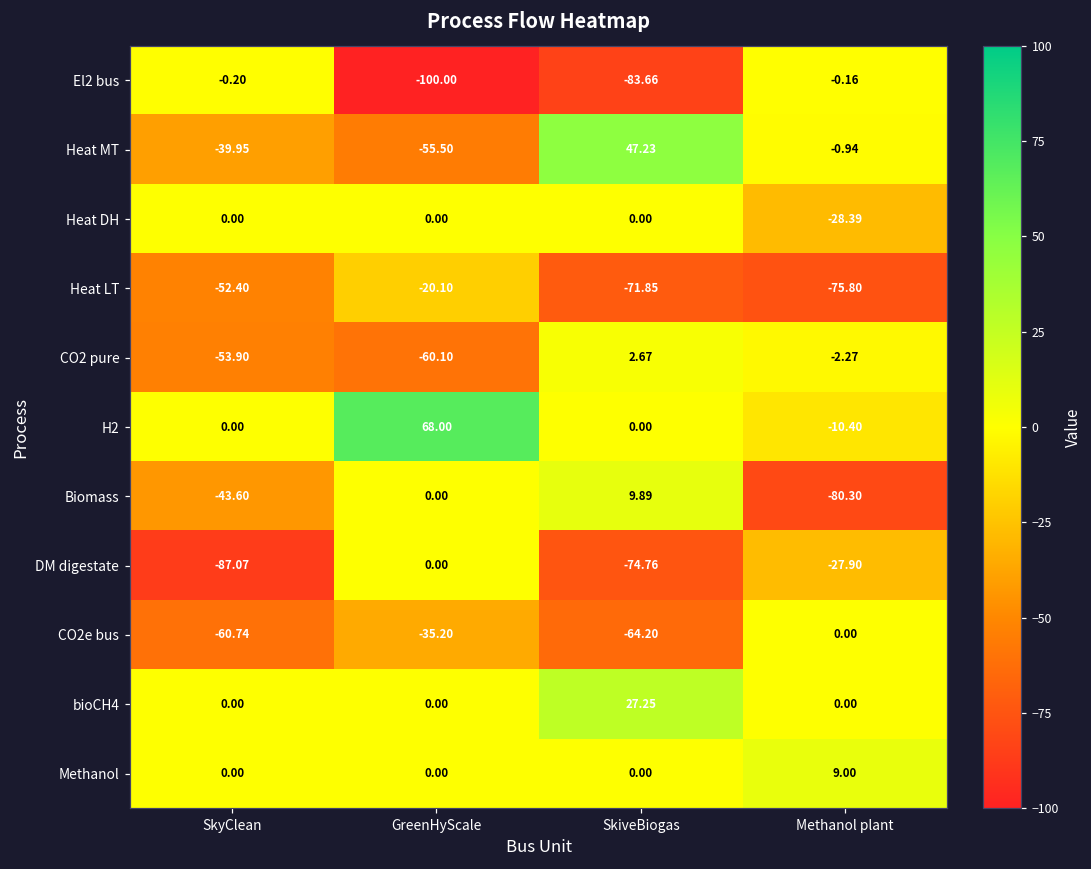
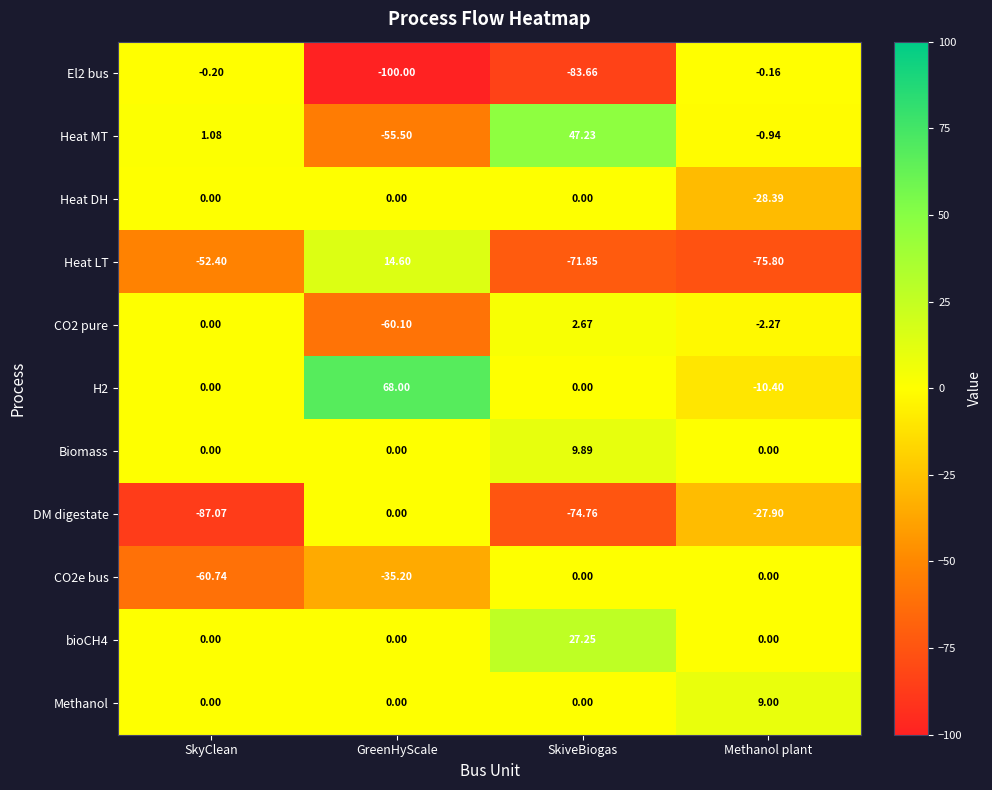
Heat MT, SkyClean: -39.95 -> 1.08
Heat LT, GreenHyScale: -20.10 -> 14.60
CO2 pure, SkyClean: -53.90 -> 0.00
Biomass, SkyClean: -43.60 -> 0.00
Biomass, Methanol plant: -80.30 -> 0.00
CO2e bus, SkiveBiogas: -64.20 -> 0.00
